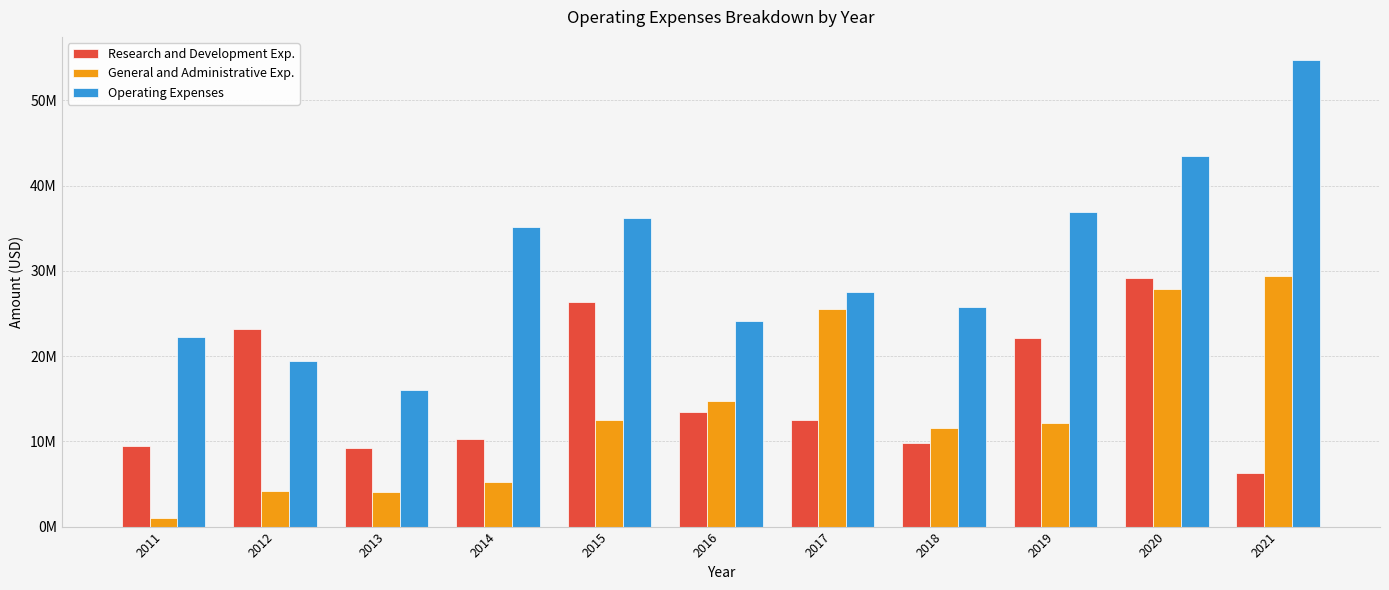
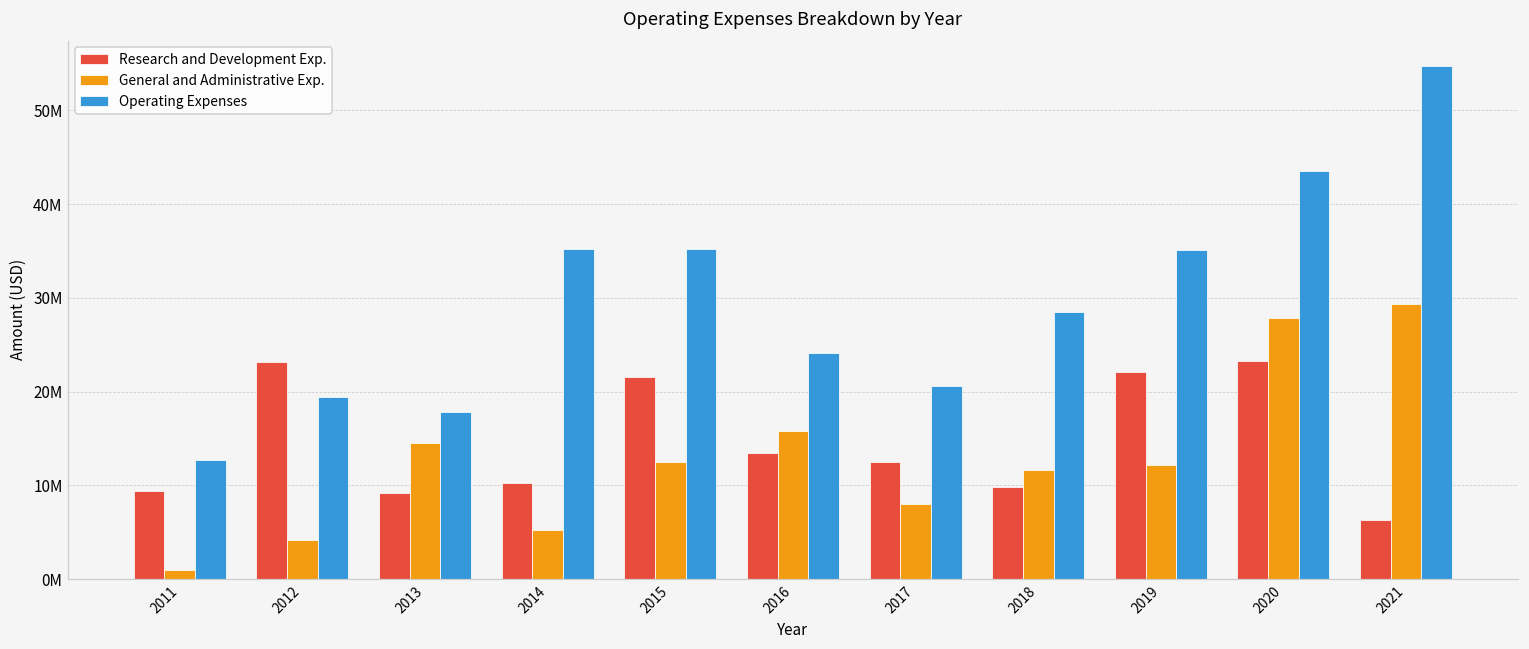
Operating Expenses, 2011: 22000000 -> 13000000
General and Administrative Exp., 2013: 4000000 -> 15000000
Operating Expenses, 2013: 16000000 -> 18000000
Research and Development Exp., 2015: 26000000 -> 22000000
Operating Expenses, 2015: 36000000 -> 35000000
General and Administrative Exp., 2016: 15000000 -> 16000000
General and Administrative Exp., 2017: 25000000 -> 8000000
Operating Expenses, 2017: 27000000 -> 21000000
Operating Expenses, 2018: 26000000 -> 28000000
Operating Expenses, 2019: 37000000 -> 35000000
Research and Development Exp., 2020: 29000000 -> 23000000
